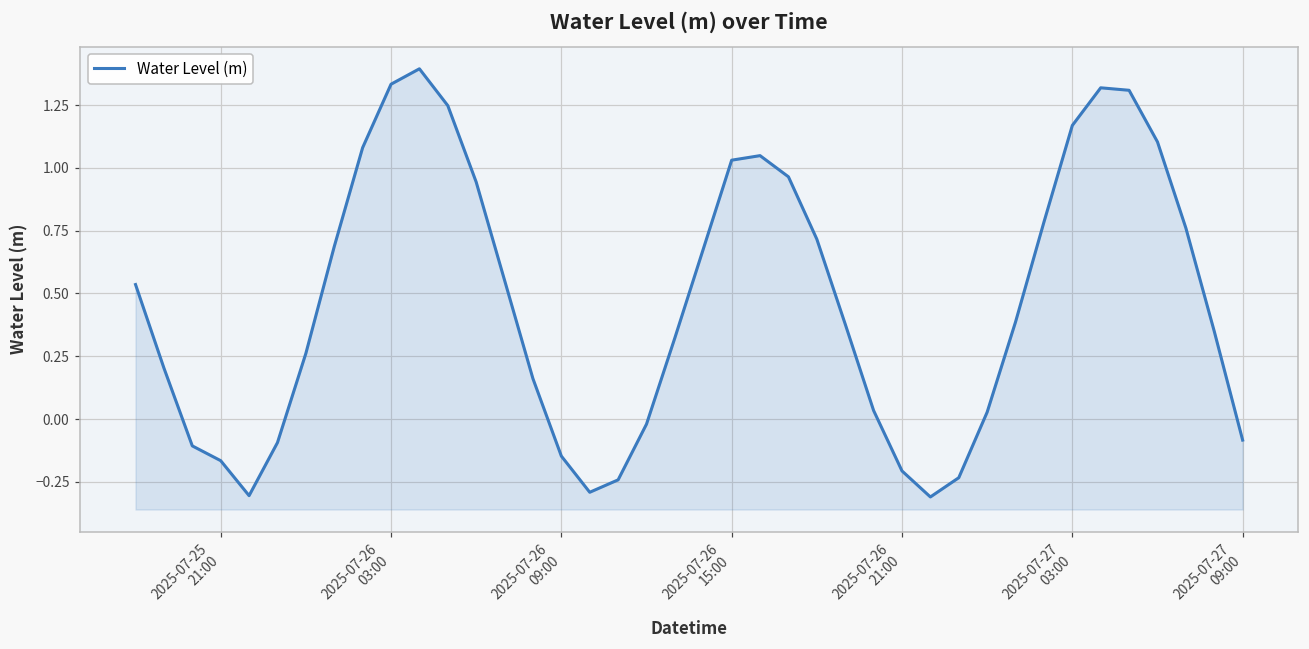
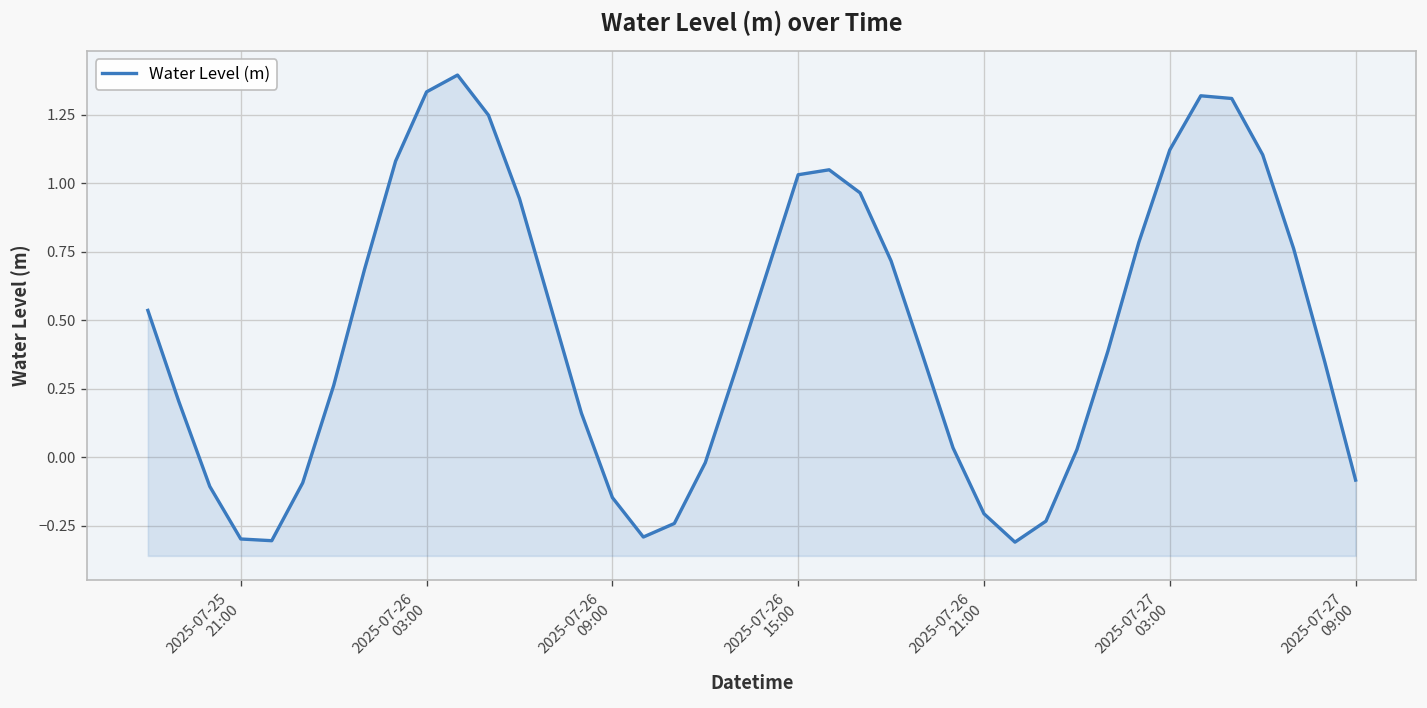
2025-07-25 21:00: -0.17 -> -0.30
2025-07-27 03:00: 1.17 -> 1.12
